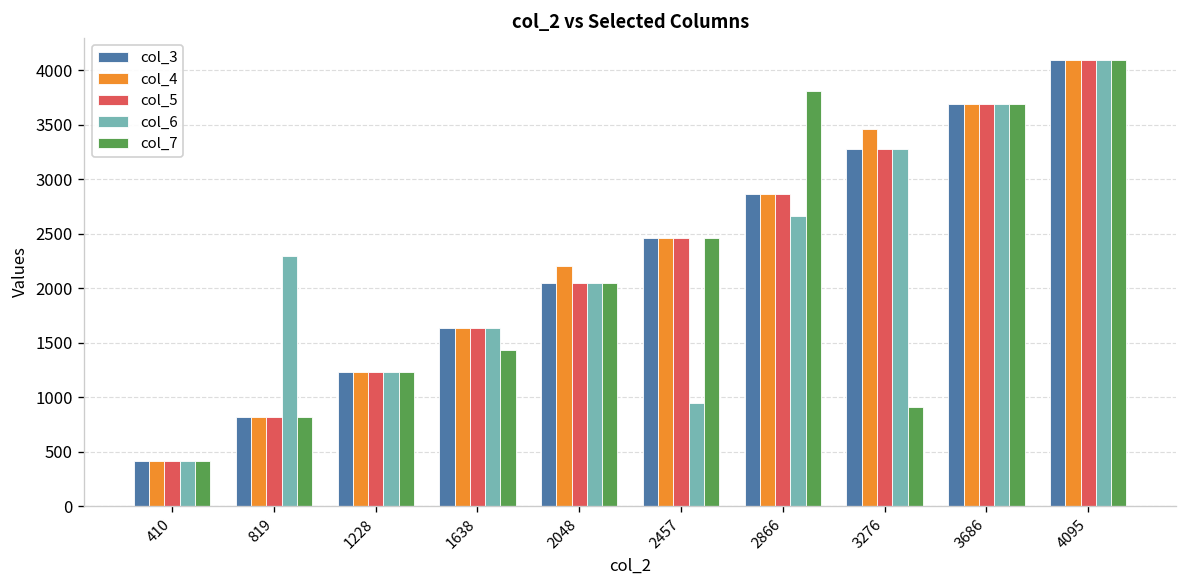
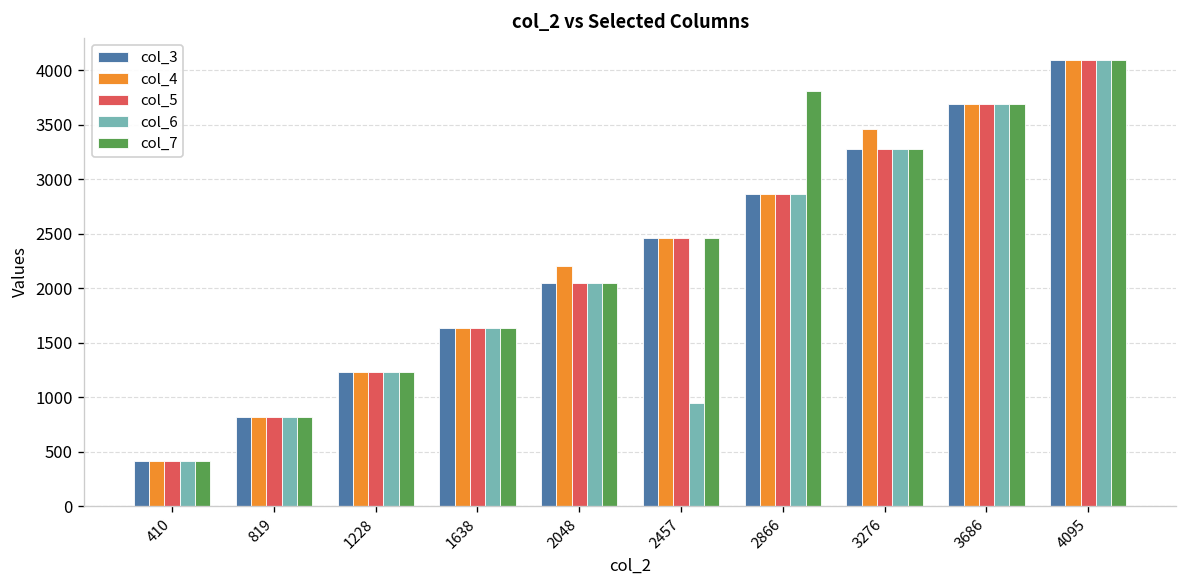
col_6, 819: 2300 -> 800
col_7, 1638: 1400 -> 1600
col_6, 2866: 2700 -> 2900
col_7, 3276: 900 -> 3300
